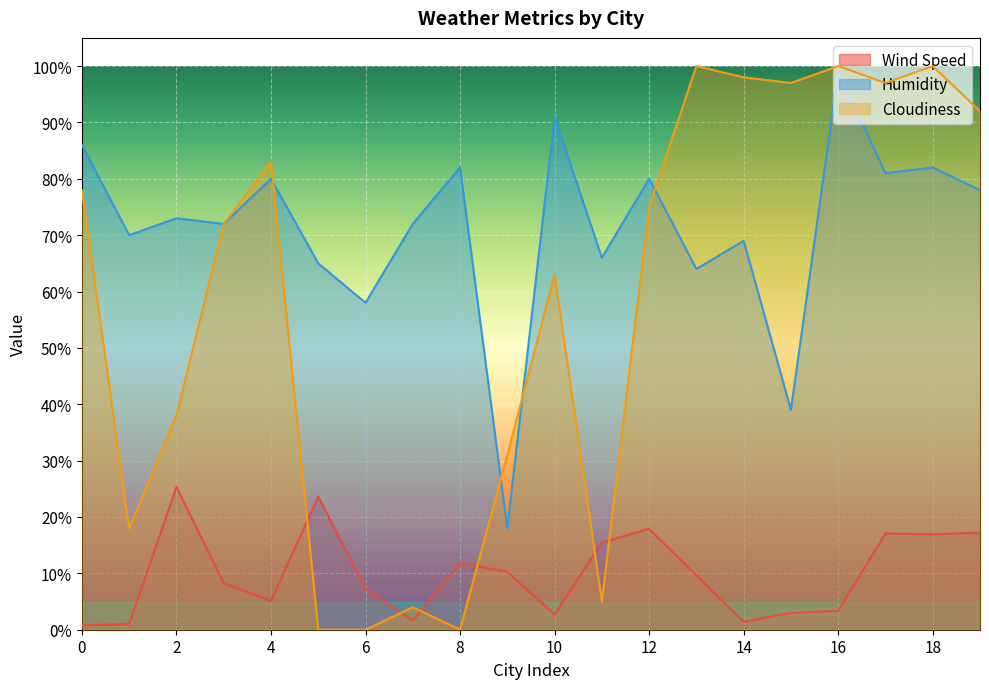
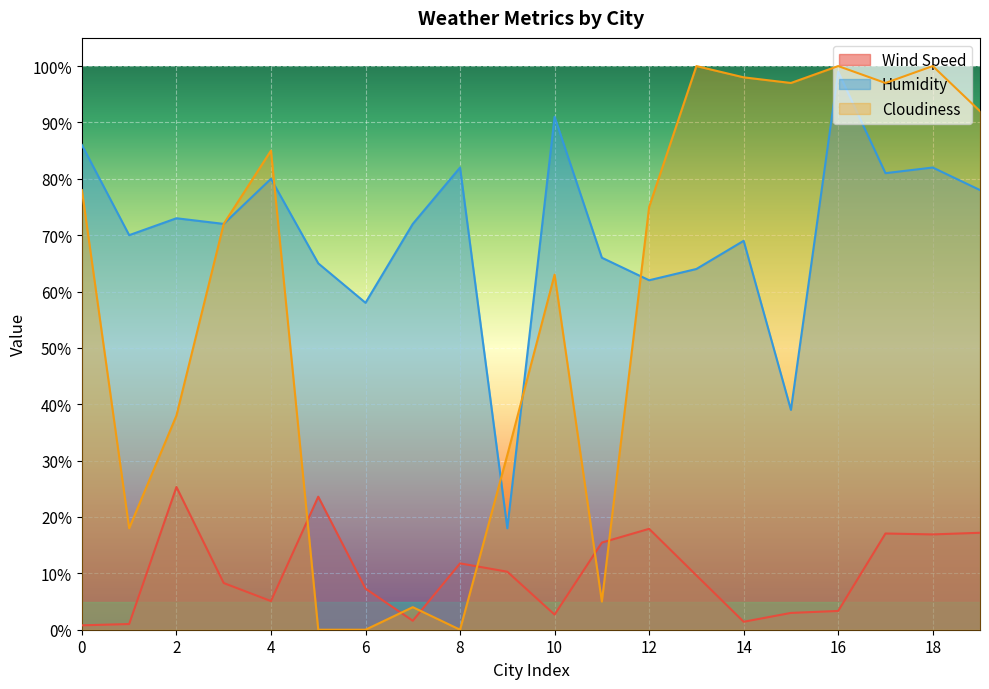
Cloudiness, 4: 83% -> 85%
Humidity, 12: 80% -> 62%
